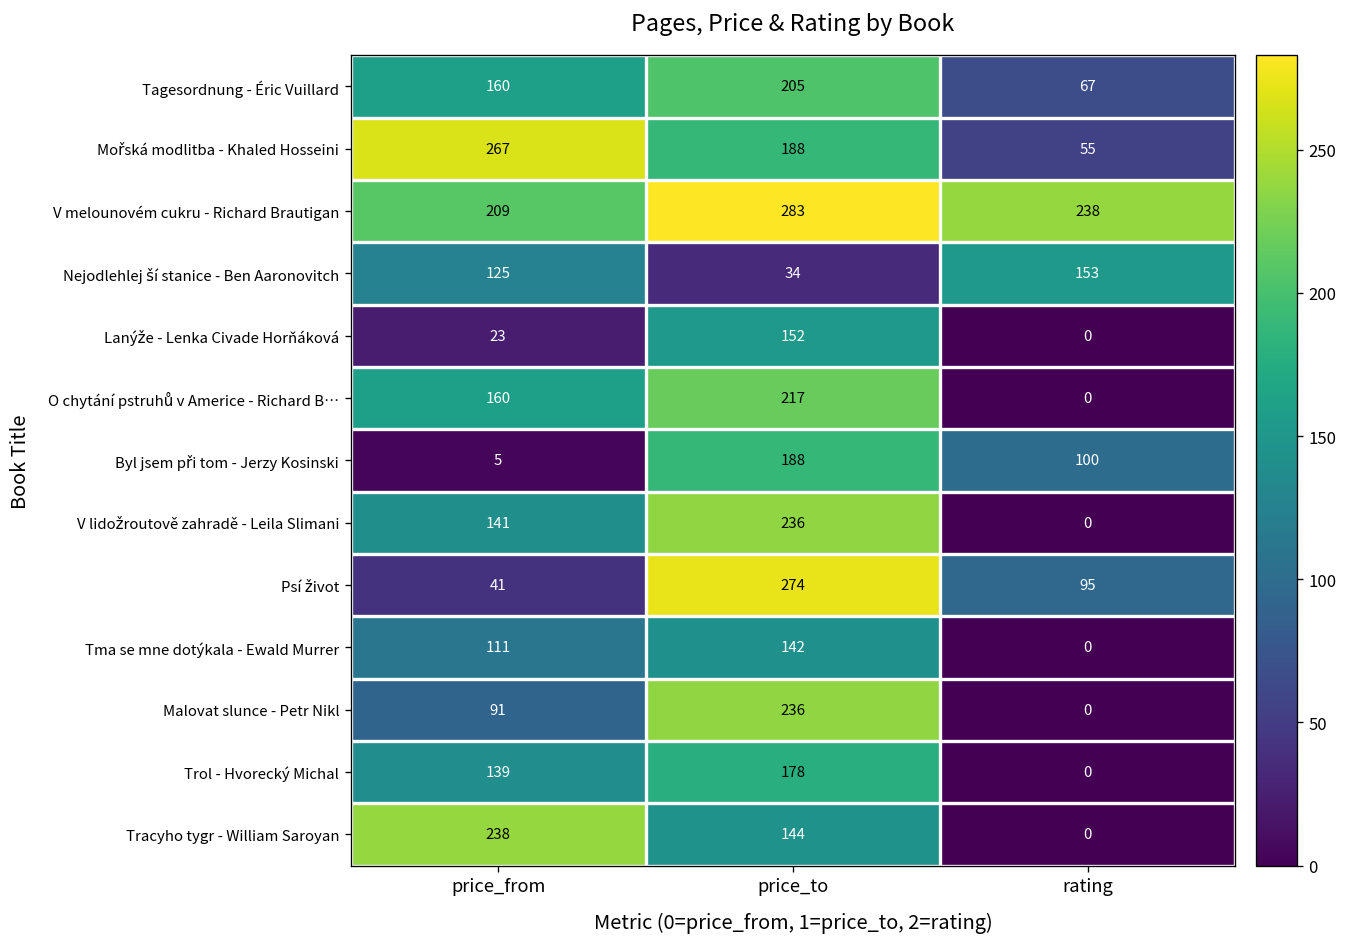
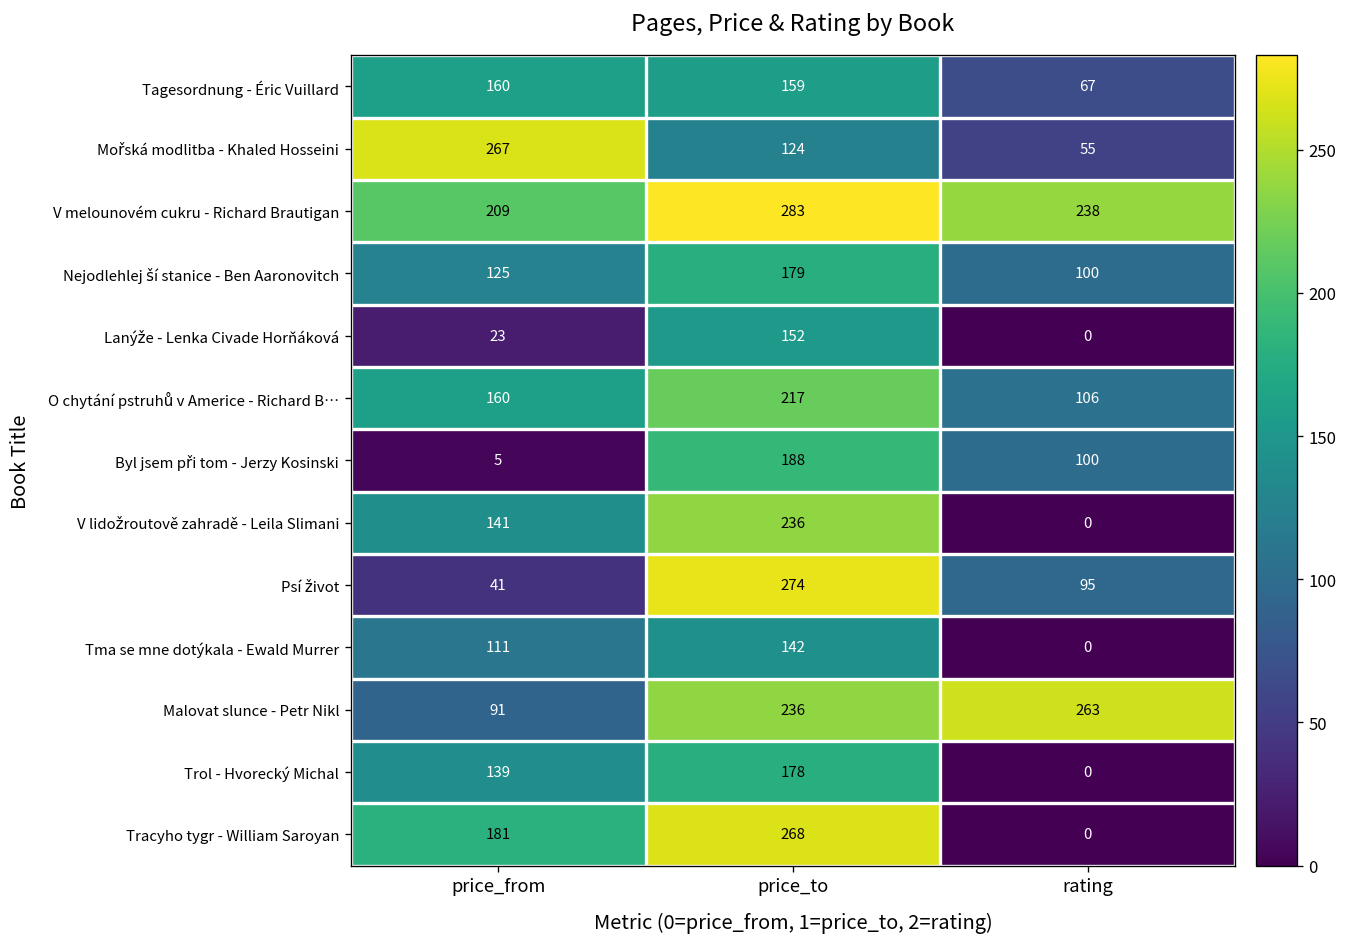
Tagesordnung - Éric Vuillard, price_to: 205 -> 159
Mořská modlitba - Khaled Hosseini, price_to: 188 -> 124
Nejodlehlej ší stanice - Ben Aaronovitch, price_to: 34 -> 179
Nejodlehlej ší stanice - Ben Aaronovitch, rating: 153 -> 100
O chytání pstruhů v Americe - Richard B…, rating: 0 -> 106
Malovat slunce - Petr Nikl, rating: 0 -> 263
Tracyho tygr - William Saroyan, price_from: 238 -> 181
Tracyho tygr - William Saroyan, price_to: 144 -> 268
